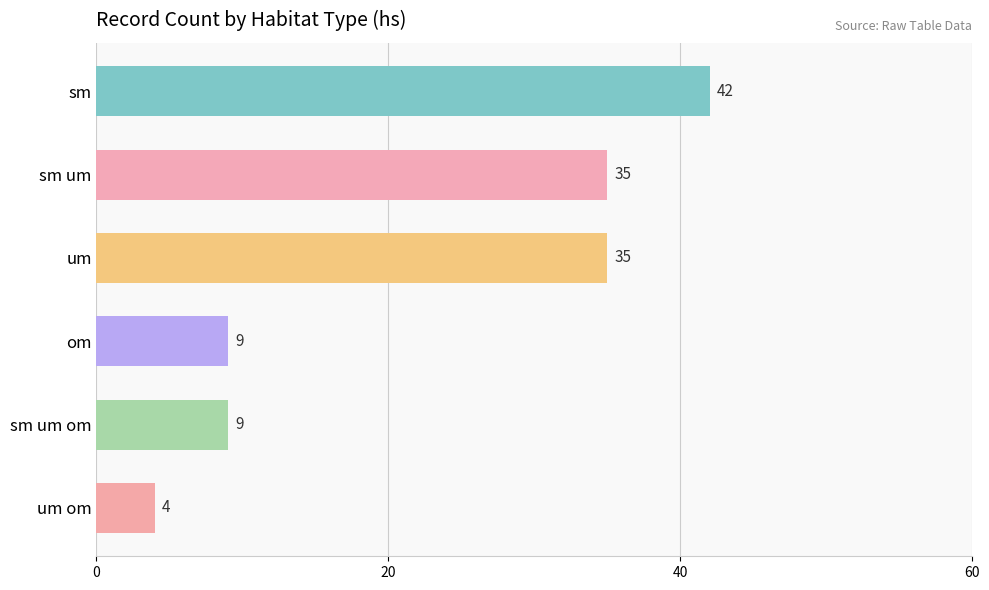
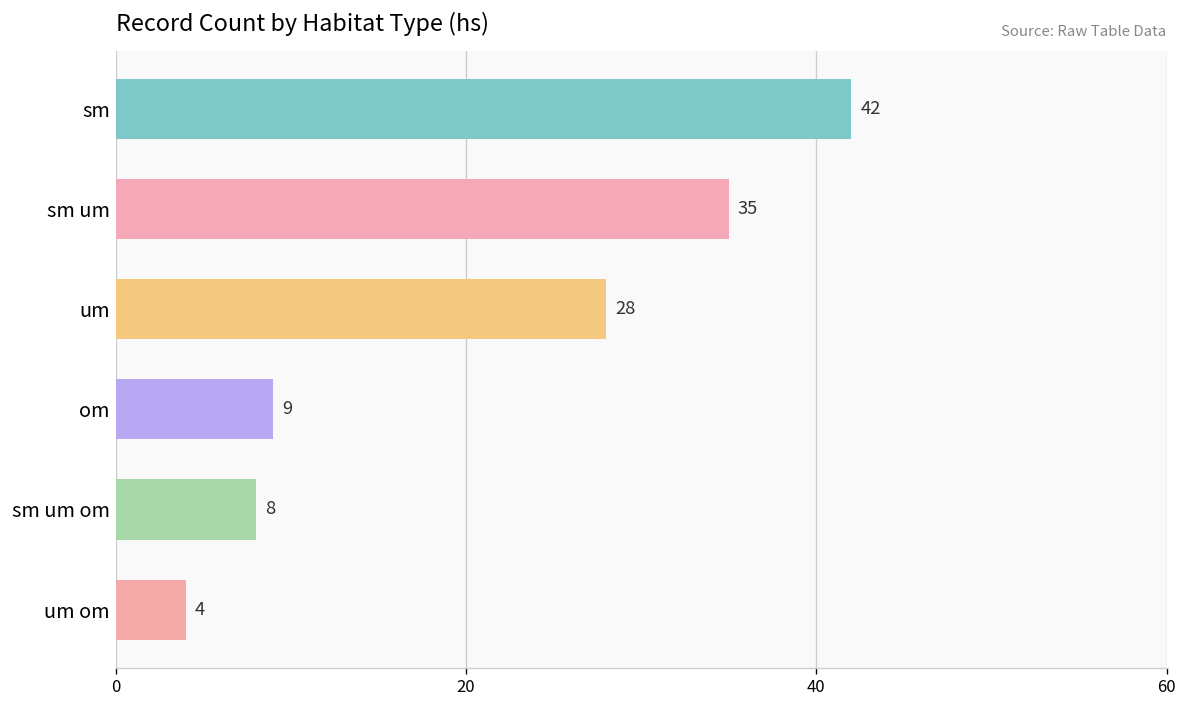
um: 35 -> 28
sm um om: 9 -> 8
